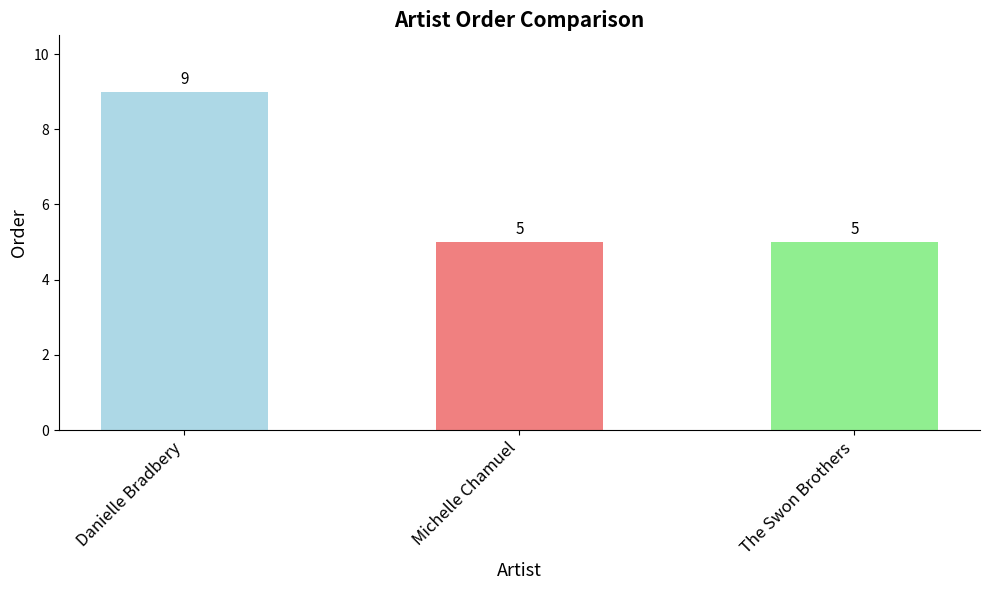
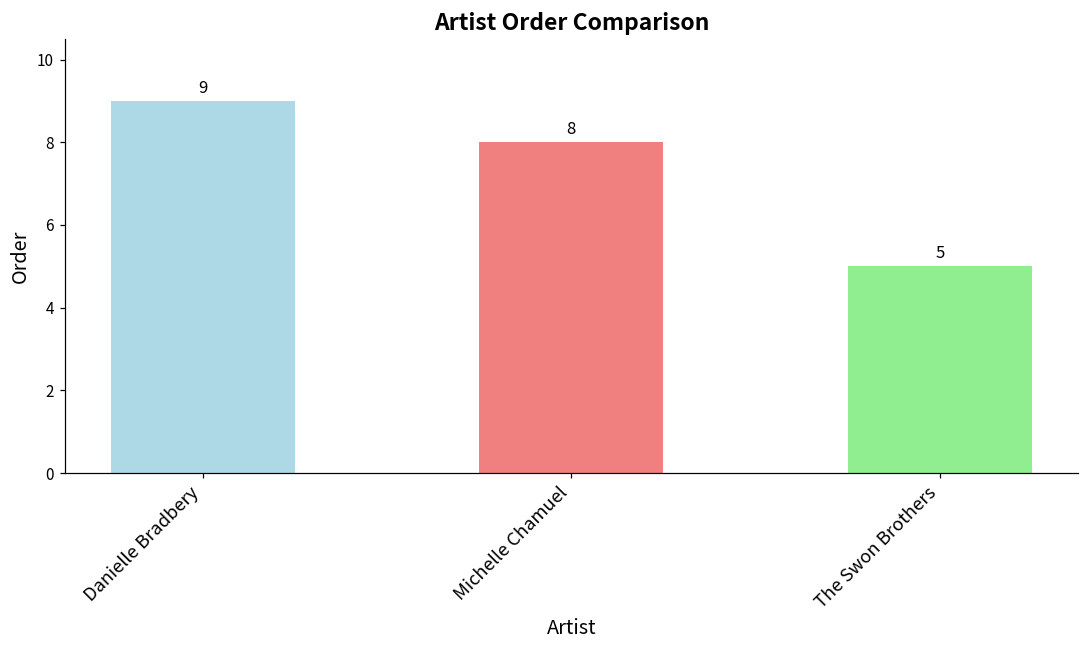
Michelle Chamuel: 5 -> 8
